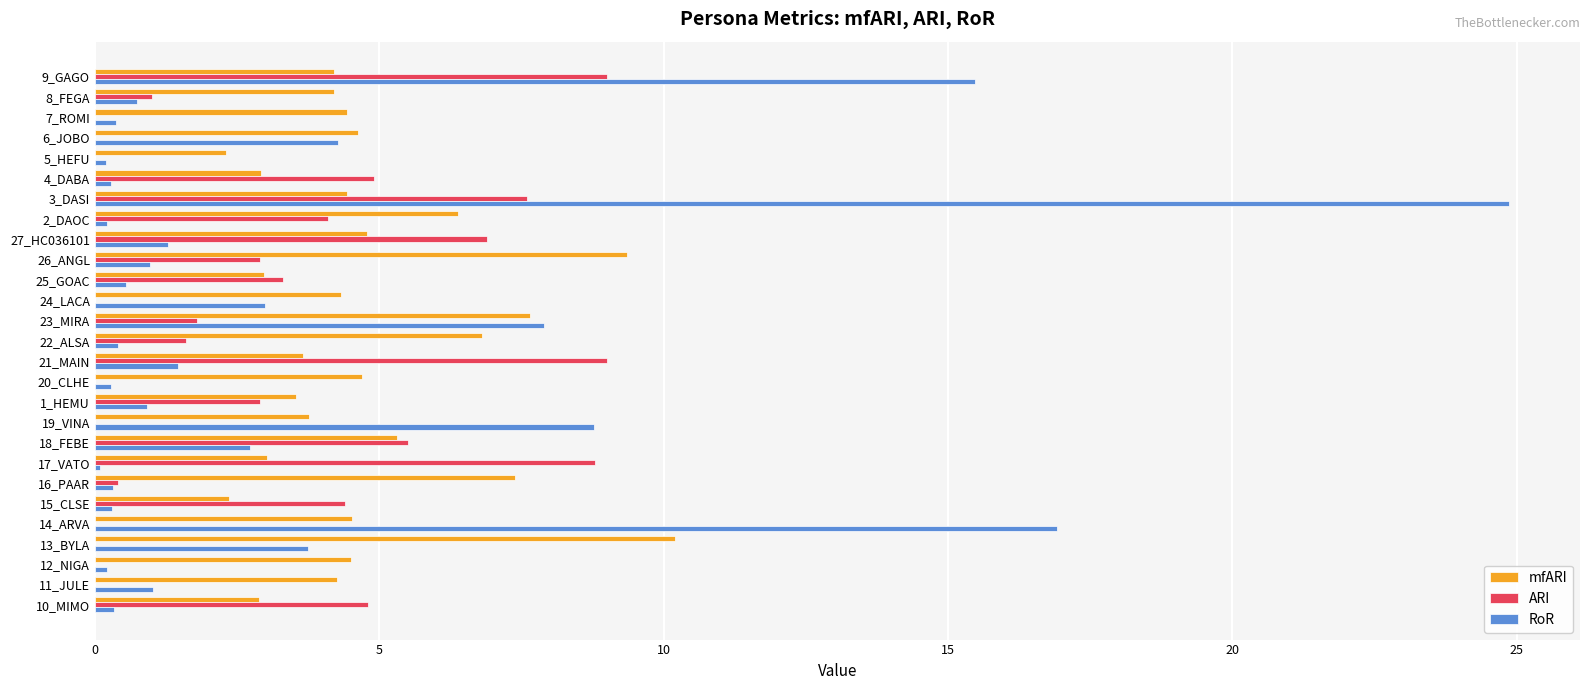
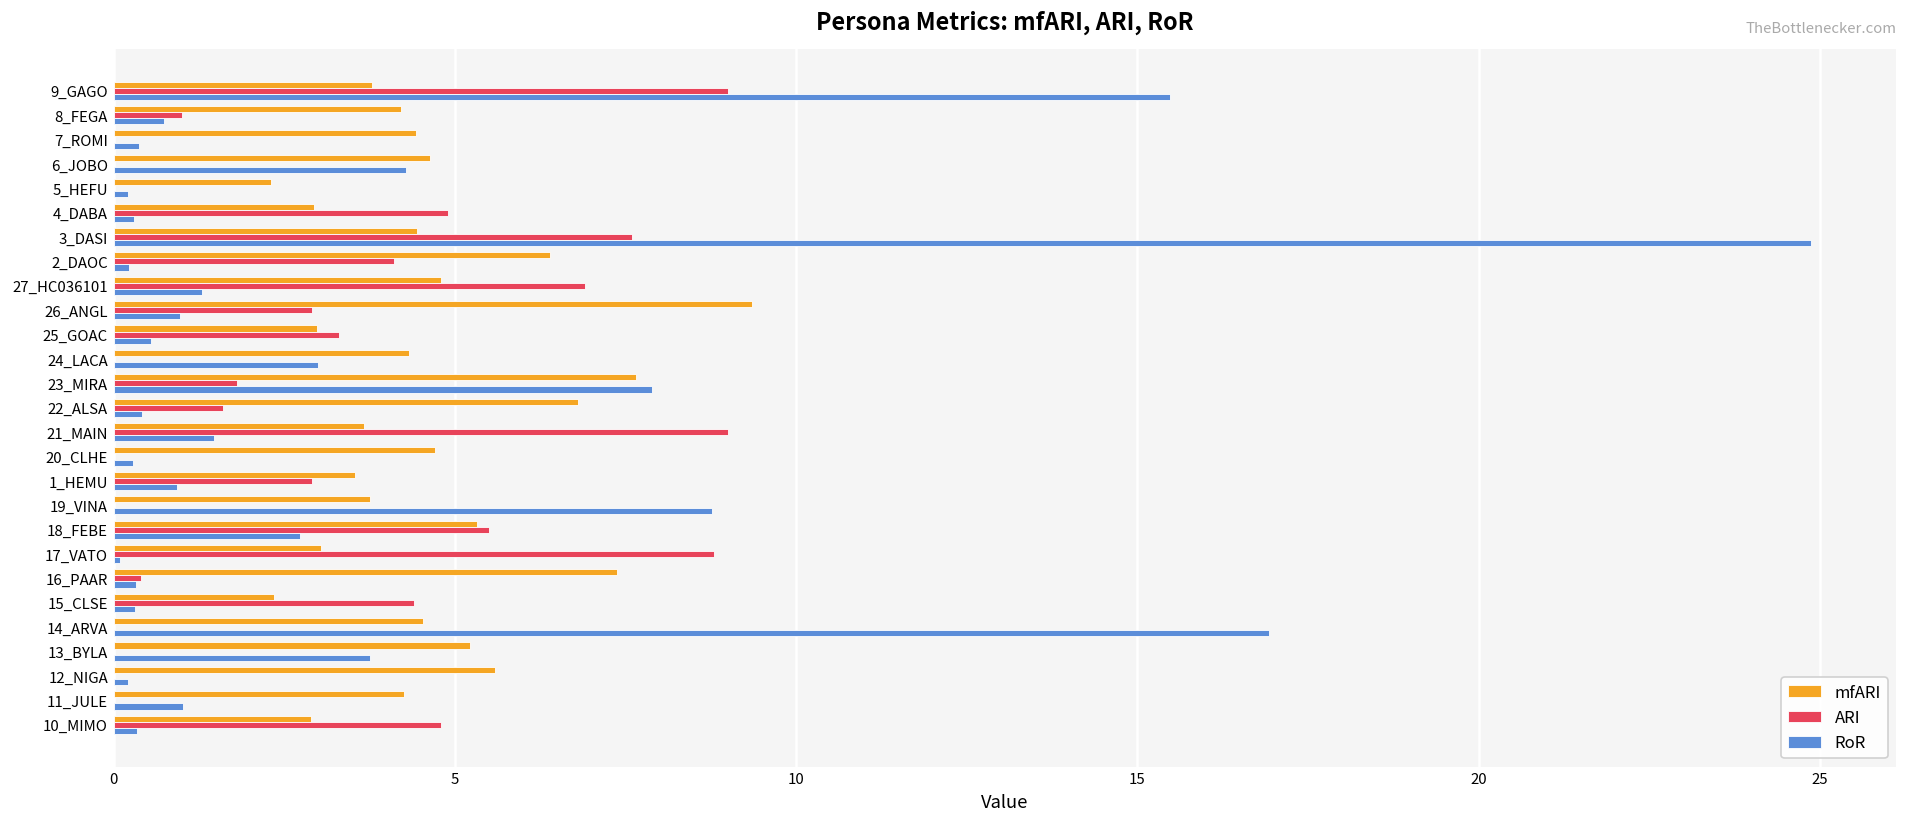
mfARI, 9_GAGO: 4.2 -> 3.8
mfARI, 13_BYLA: 10.2 -> 5.2
mfARI, 12_NIGA: 4.5 -> 5.6
